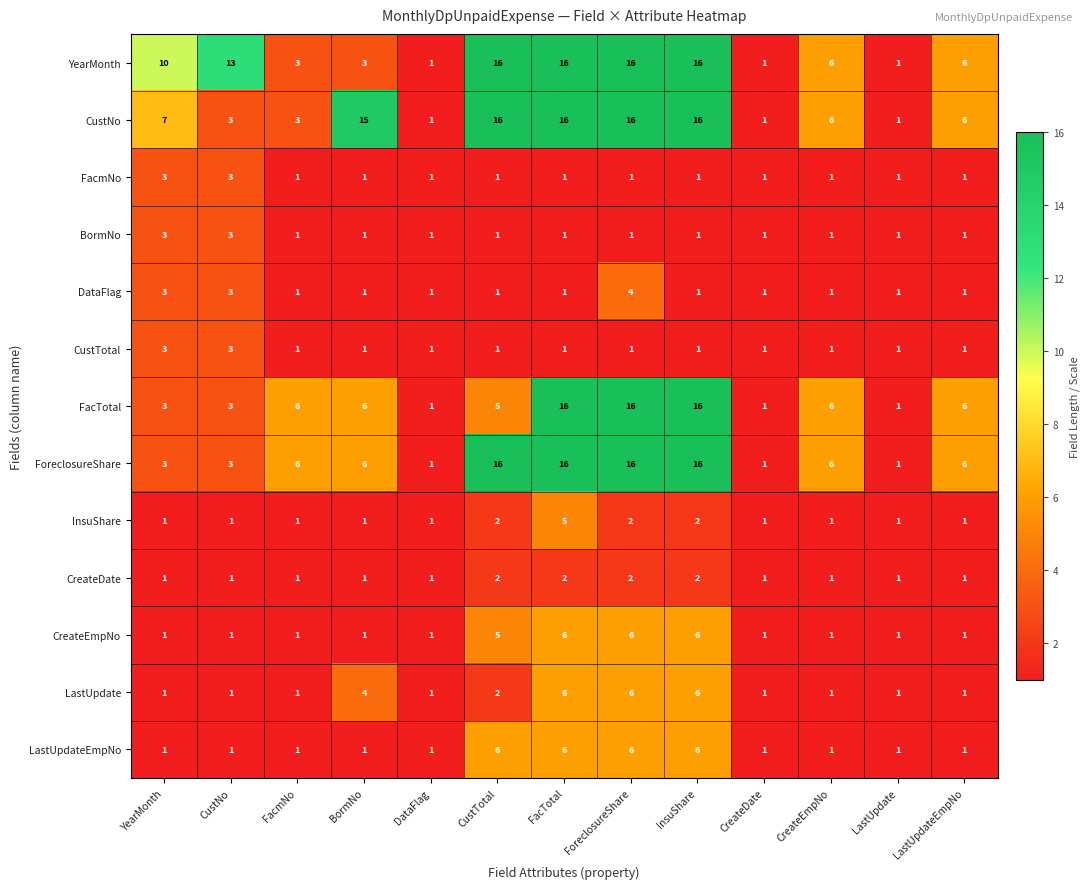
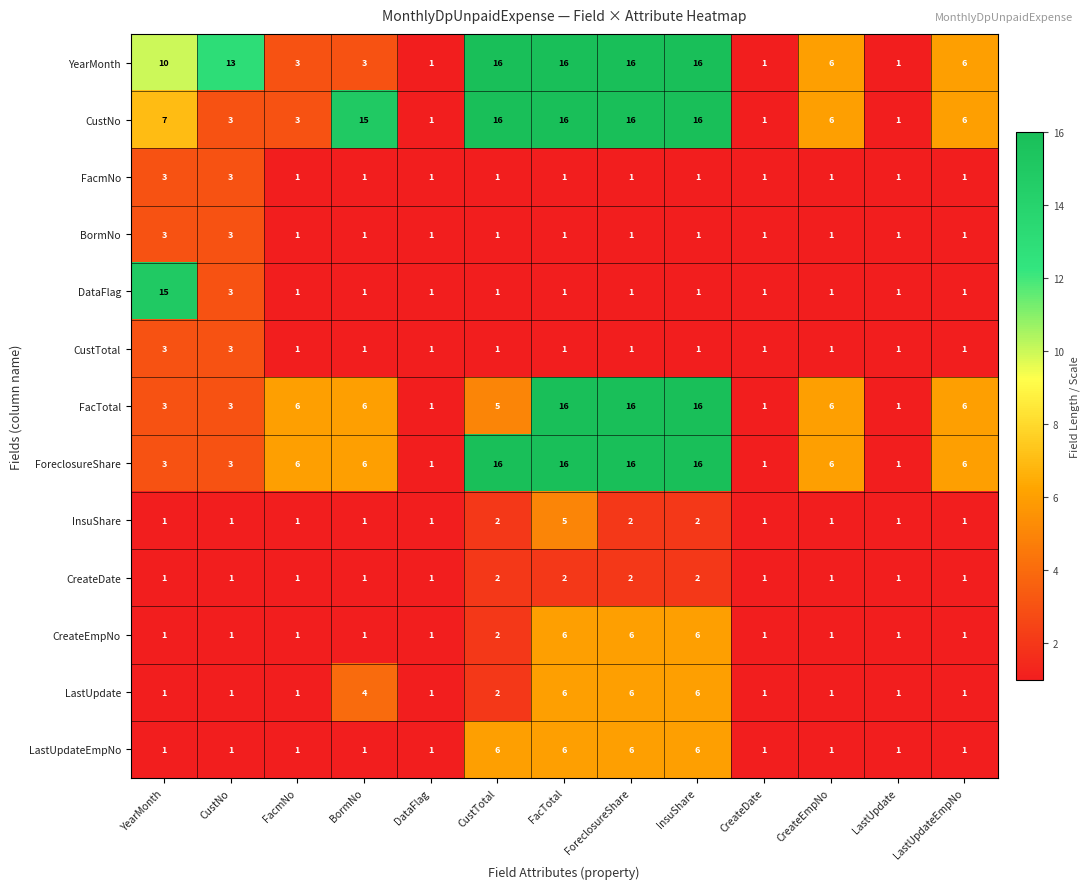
DataFlag, YearMonth: 3 -> 15
DataFlag, ForeclosureShare: 4 -> 1
CreateEmpNo, CustTotal: 5 -> 2
